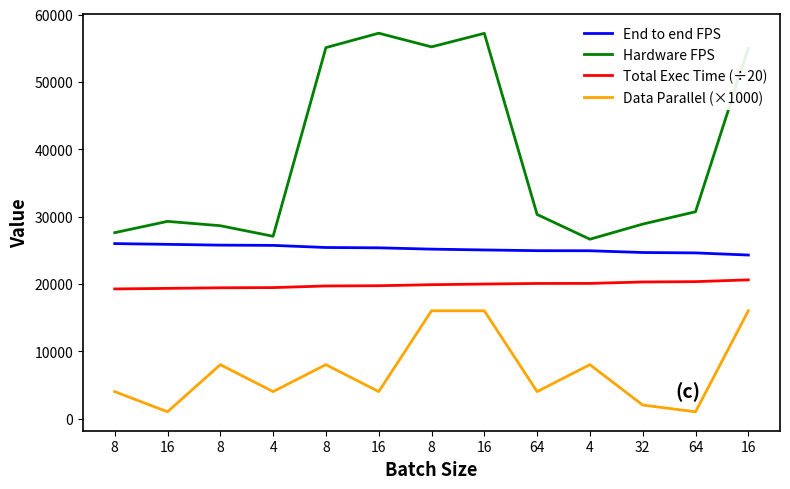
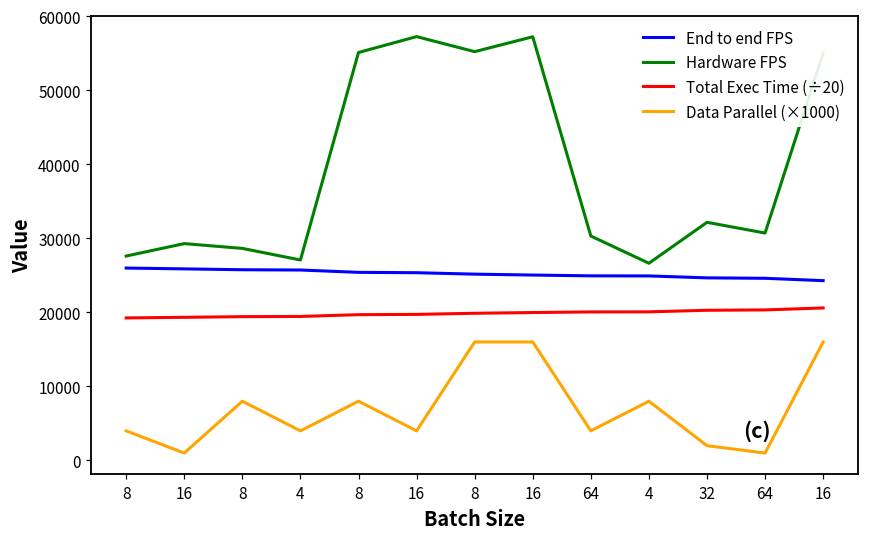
Hardware FPS, 32: 29000 -> 32000
